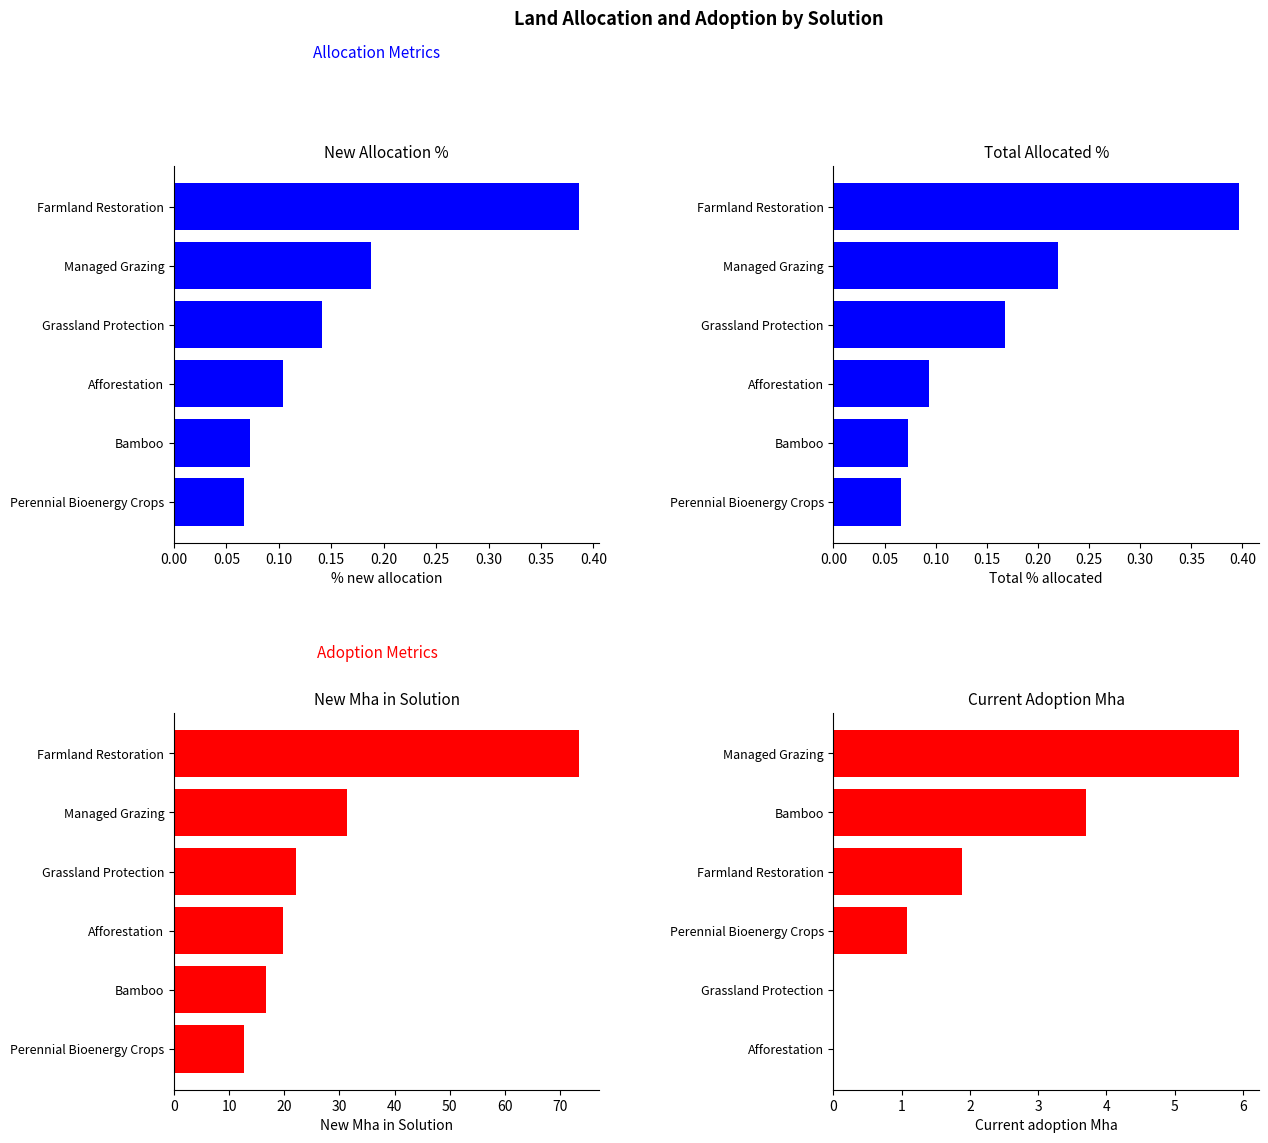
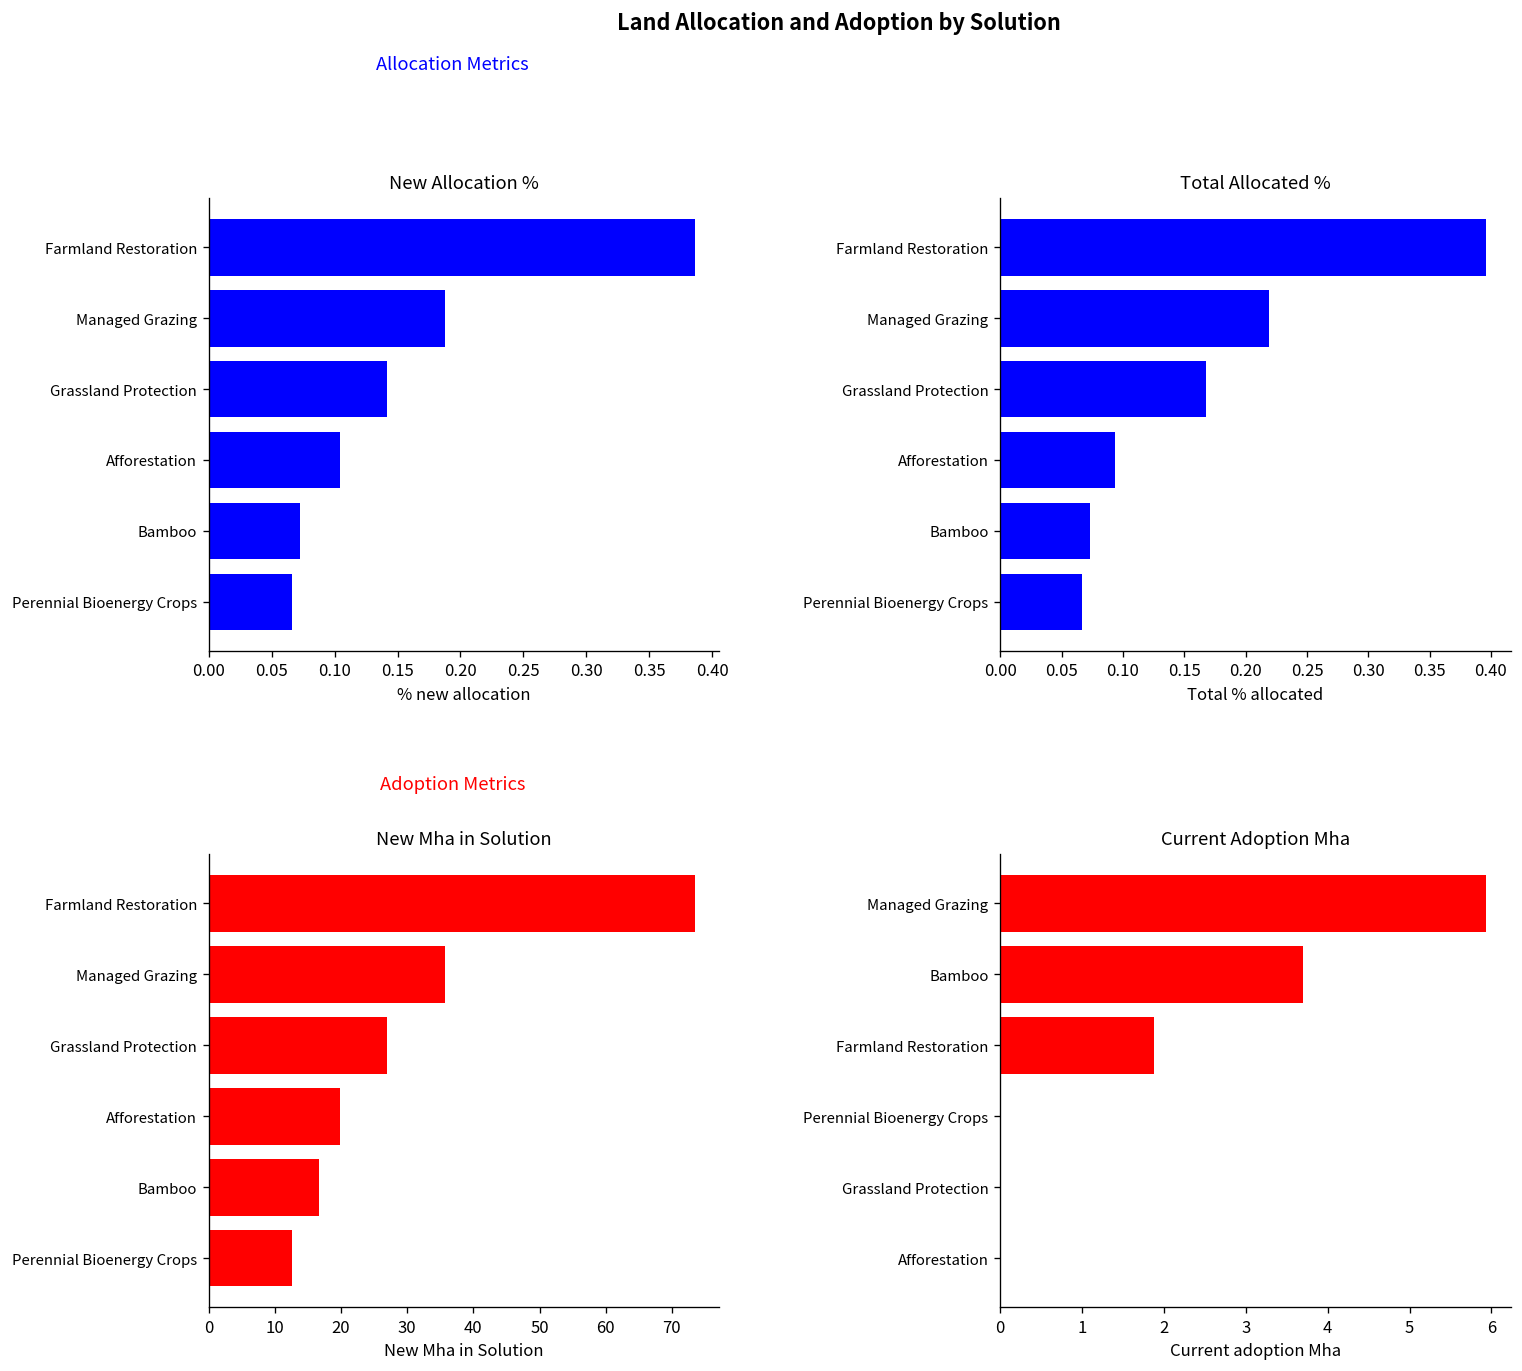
New Mha in Solution, Managed Grazing: 31 -> 36
New Mha in Solution, Grassland Protection: 22 -> 27
Current Adoption Mha, Perennial Bioenergy Crops: 1.1 -> 0.0
